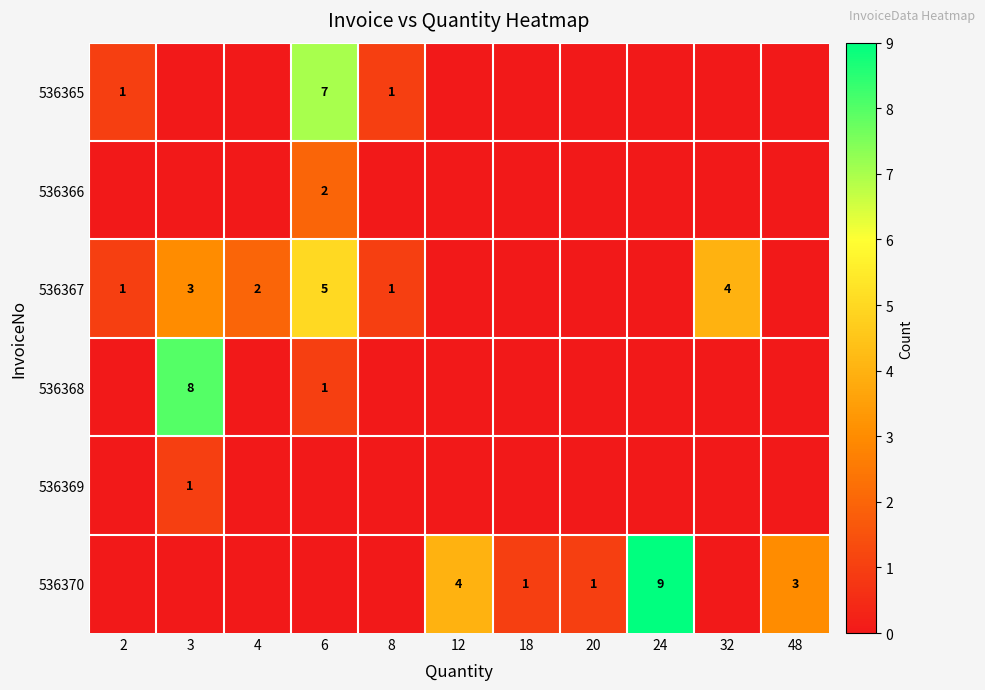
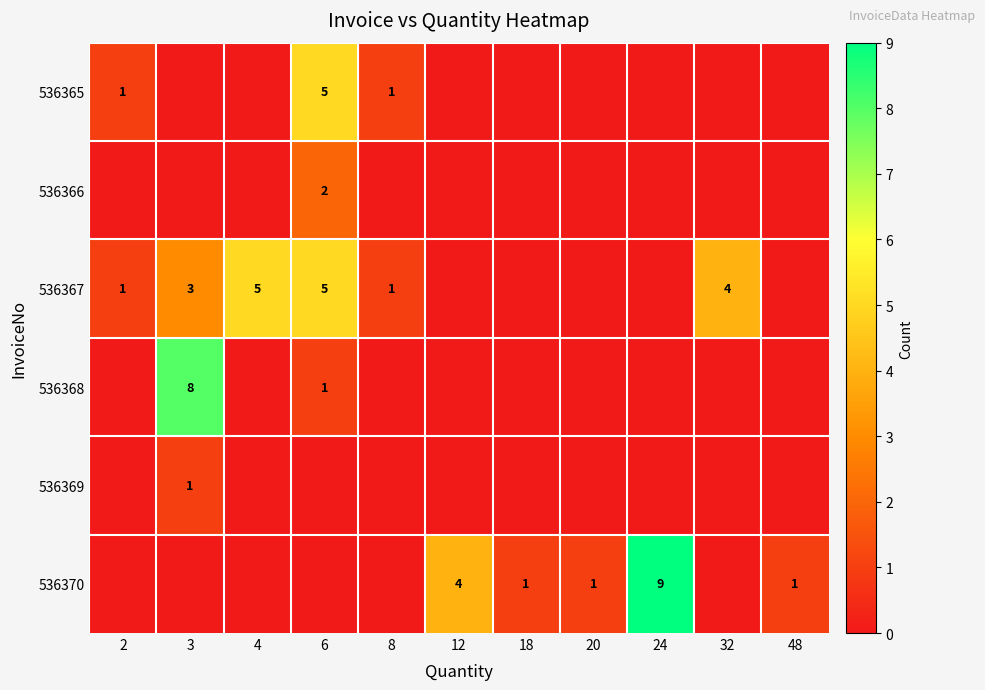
536365, 6: 7 -> 5
536367, 4: 2 -> 5
536370, 48: 3 -> 1
